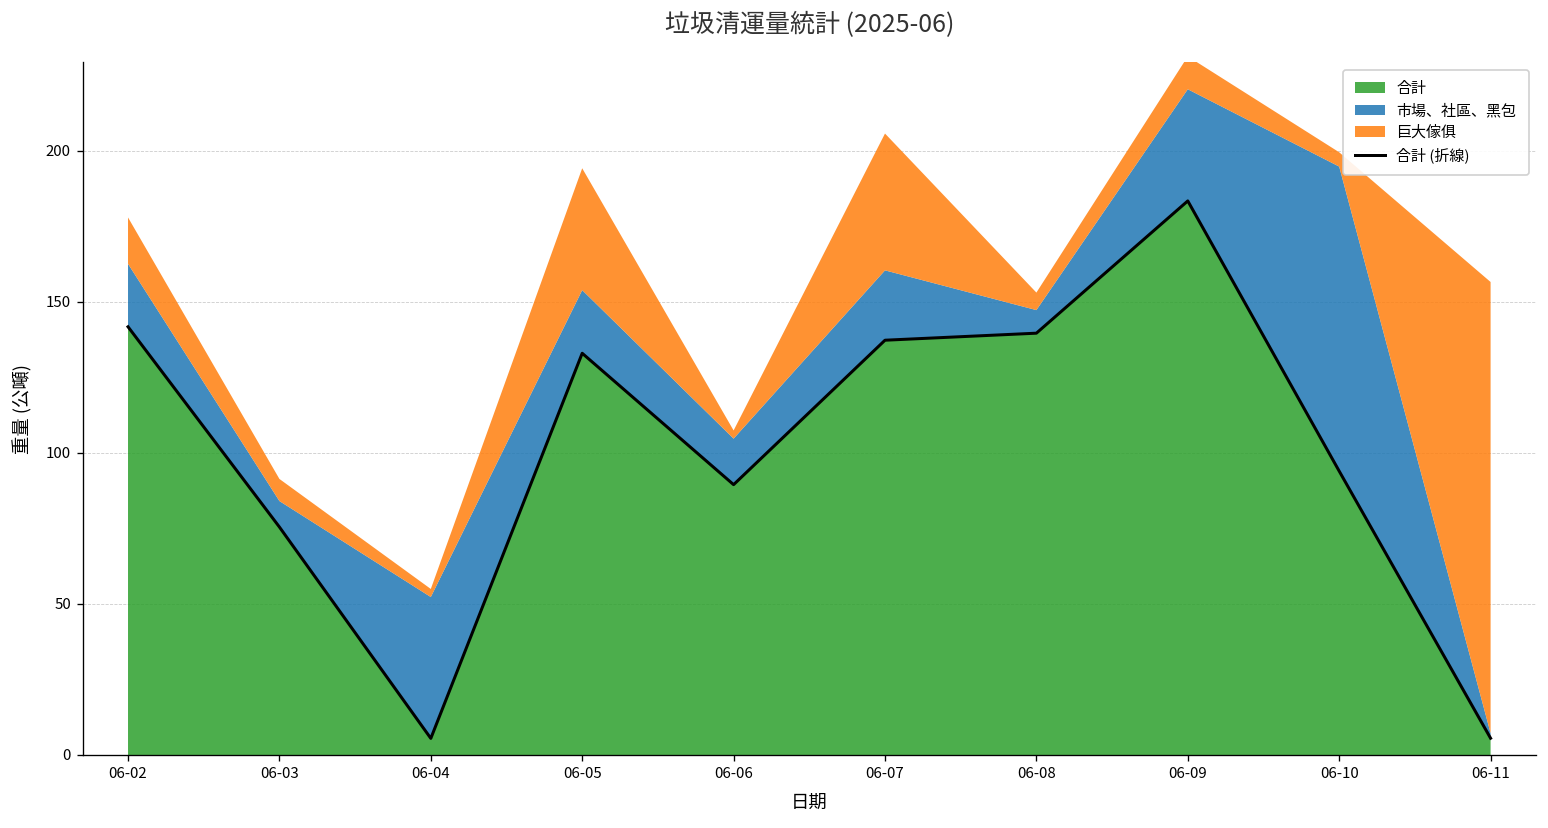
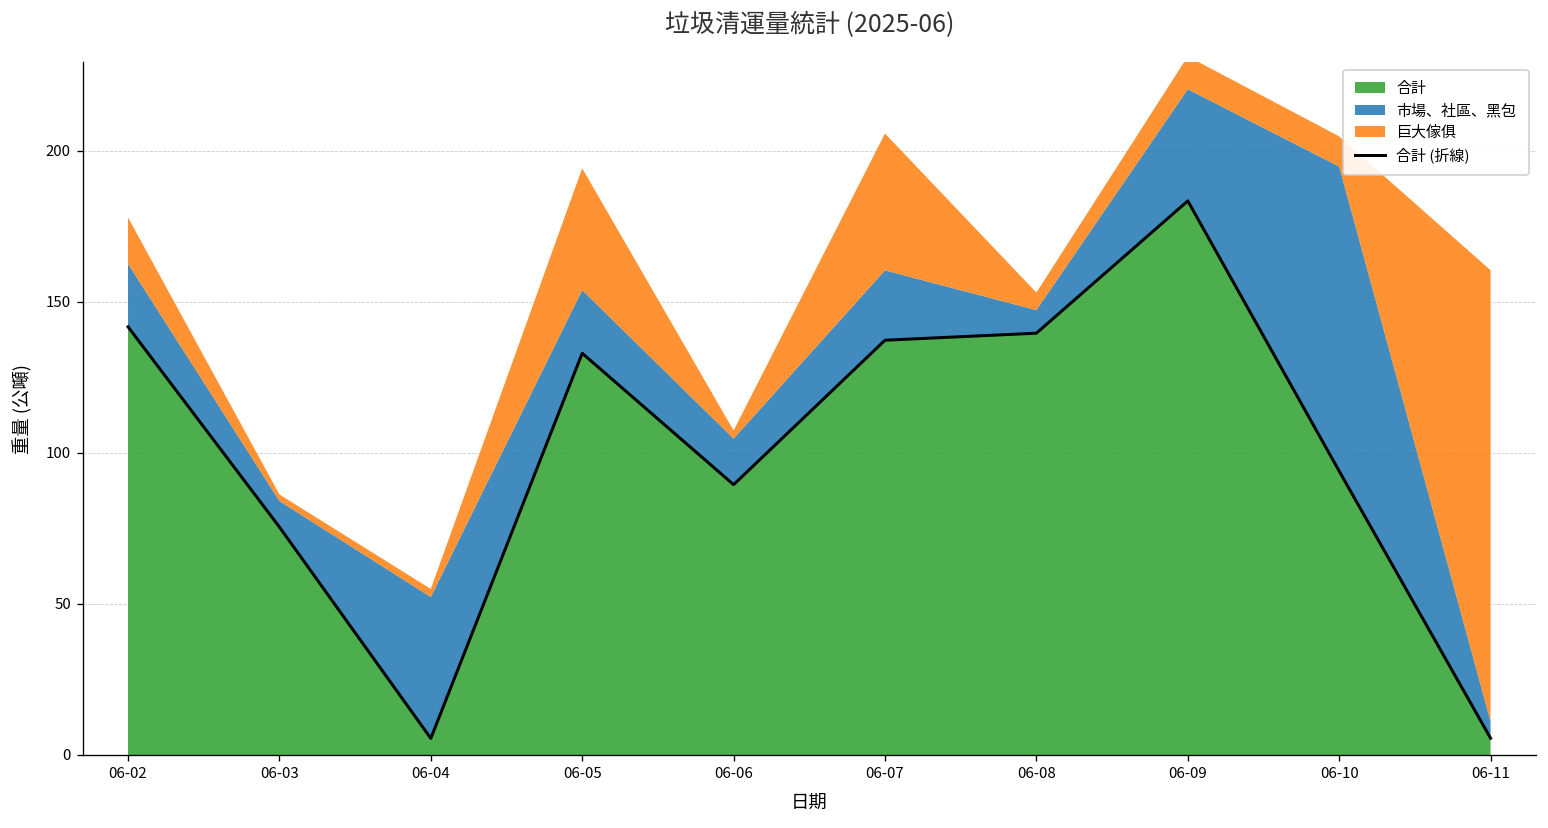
巨大傢俱, 06-03: 7 -> 2
巨大傢俱, 06-10: 5 -> 10
市場、社區、黑包, 06-11: 2 -> 6
